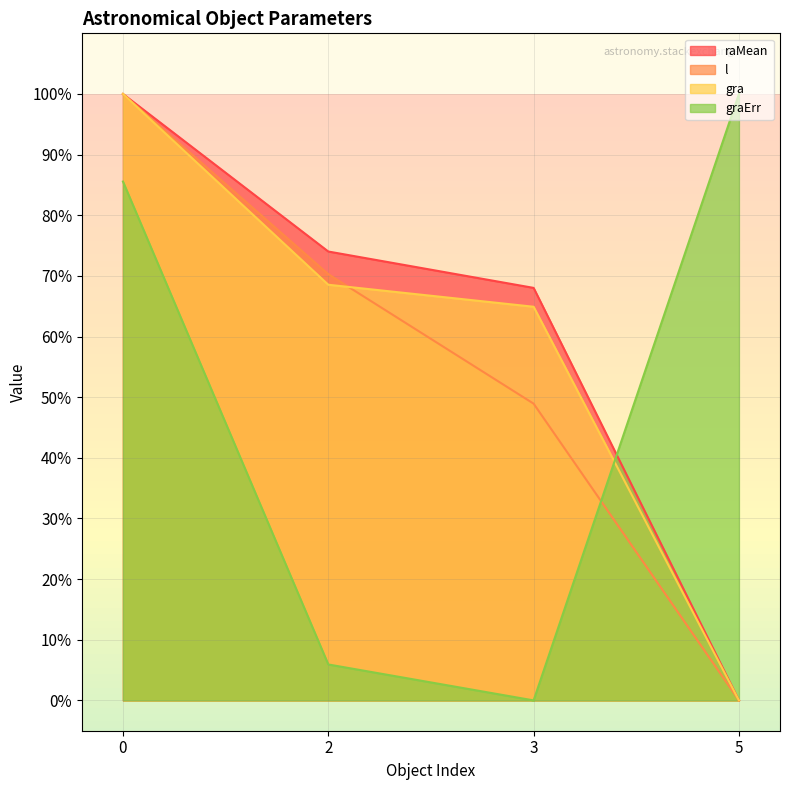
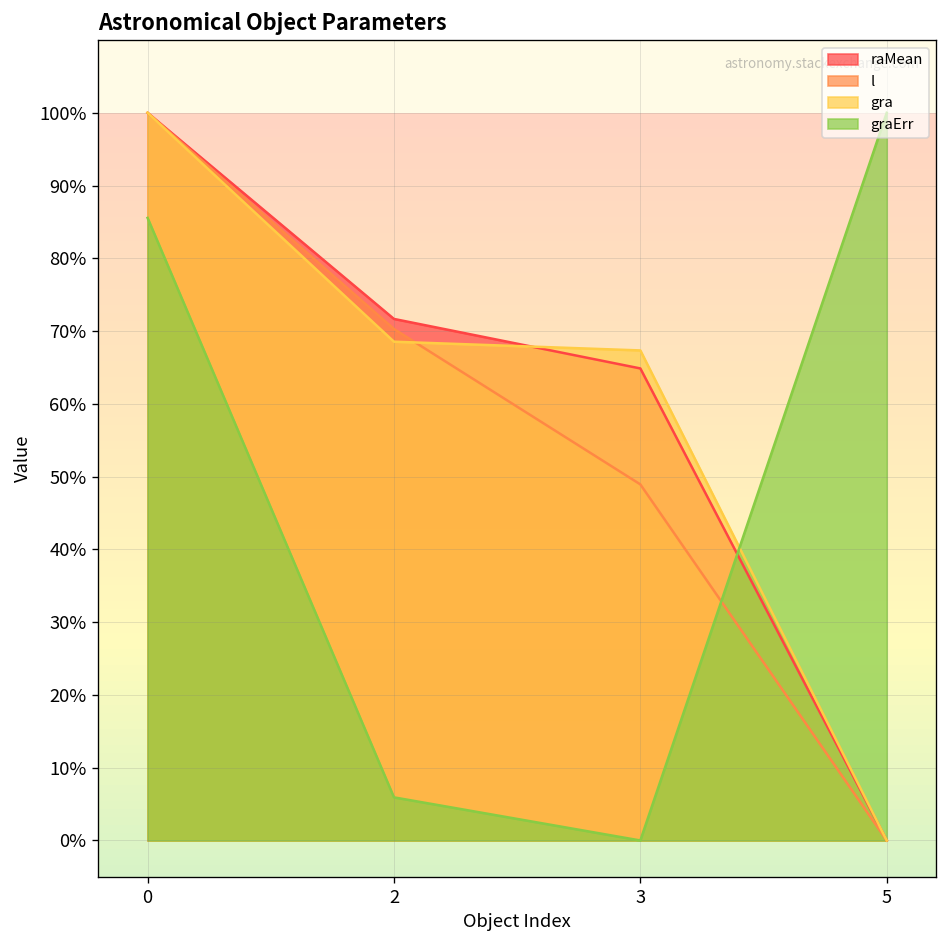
raMean, 2: 74% -> 72%
raMean, 3: 68% -> 65%
gra, 3: 65% -> 67%
